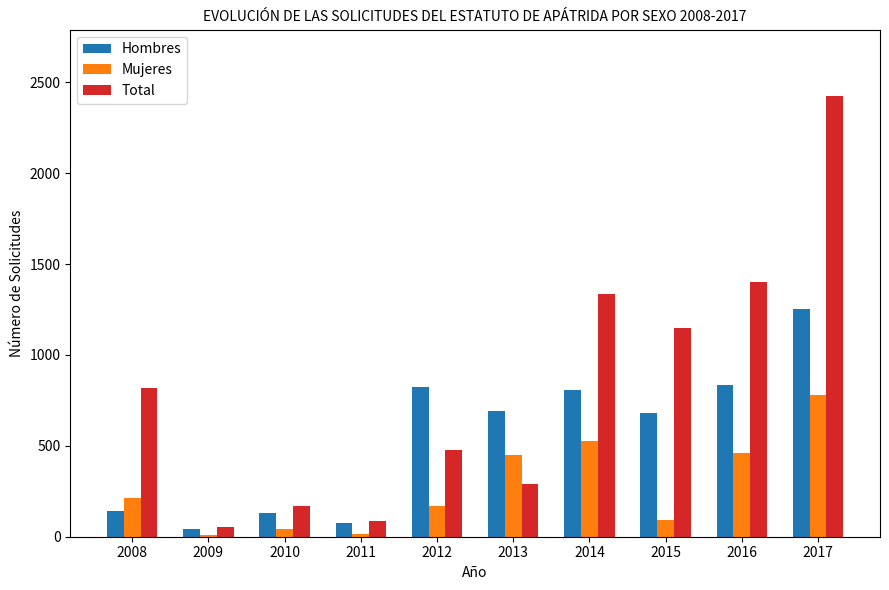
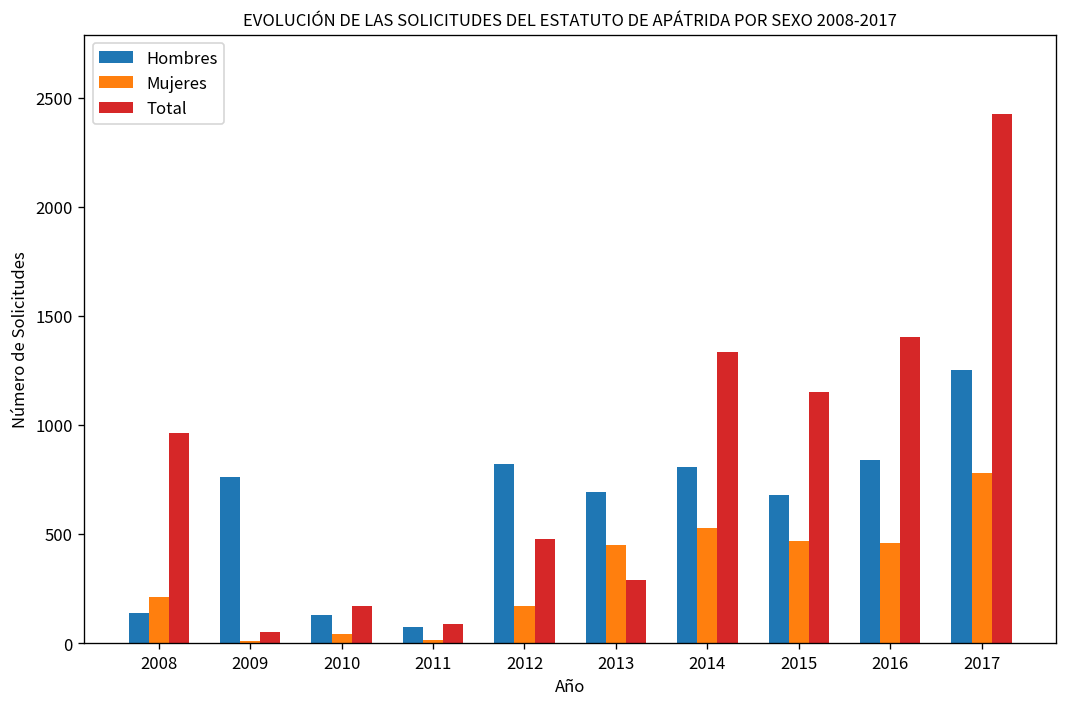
Total, 2008: 820 -> 960
Hombres, 2009: 40 -> 760
Mujeres, 2015: 90 -> 470
